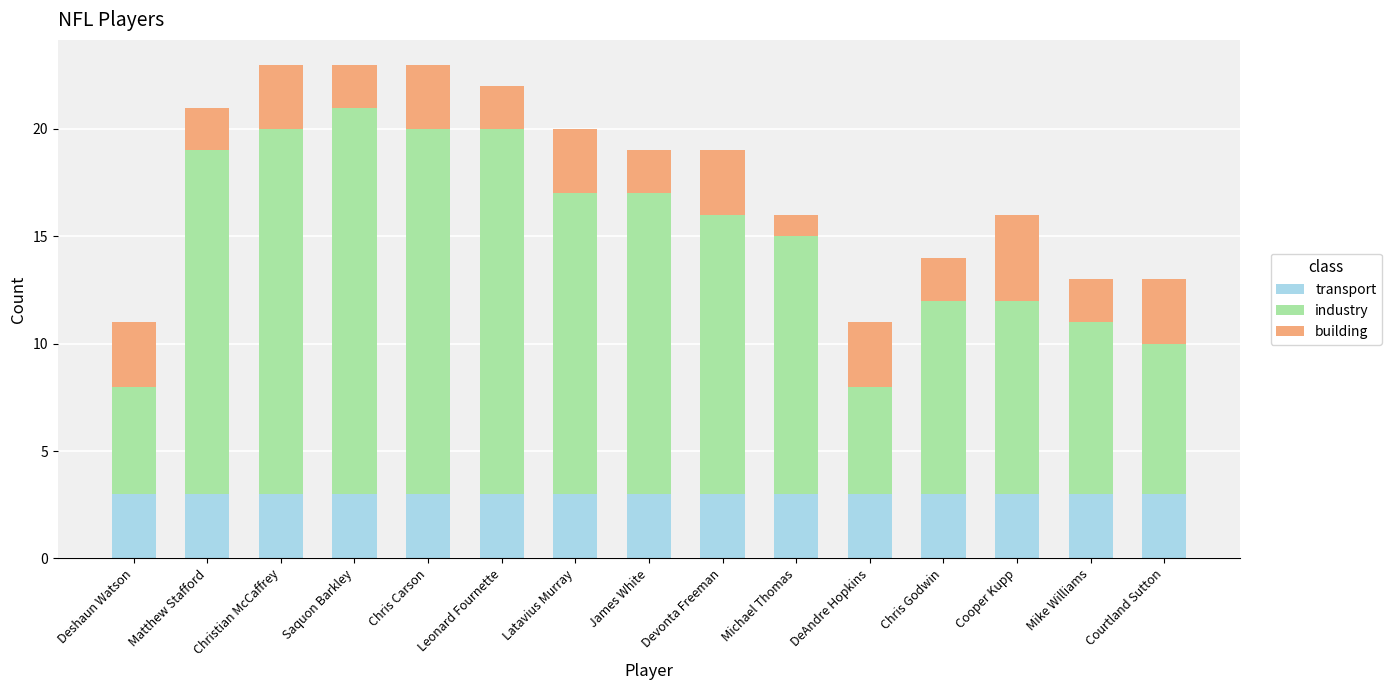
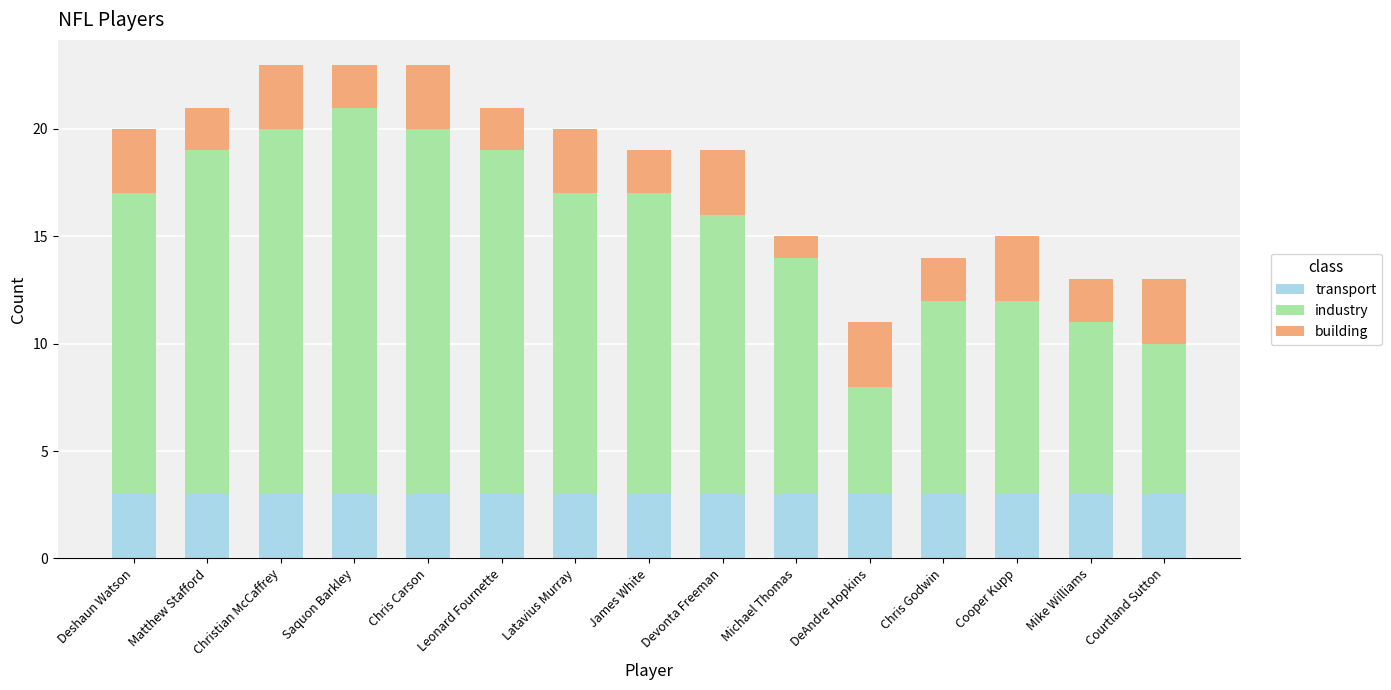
industry, Deshaun Watson: 5 -> 14
industry, Leonard Fournette: 17 -> 16
industry, Michael Thomas: 12 -> 11
building, Cooper Kupp: 4 -> 3
